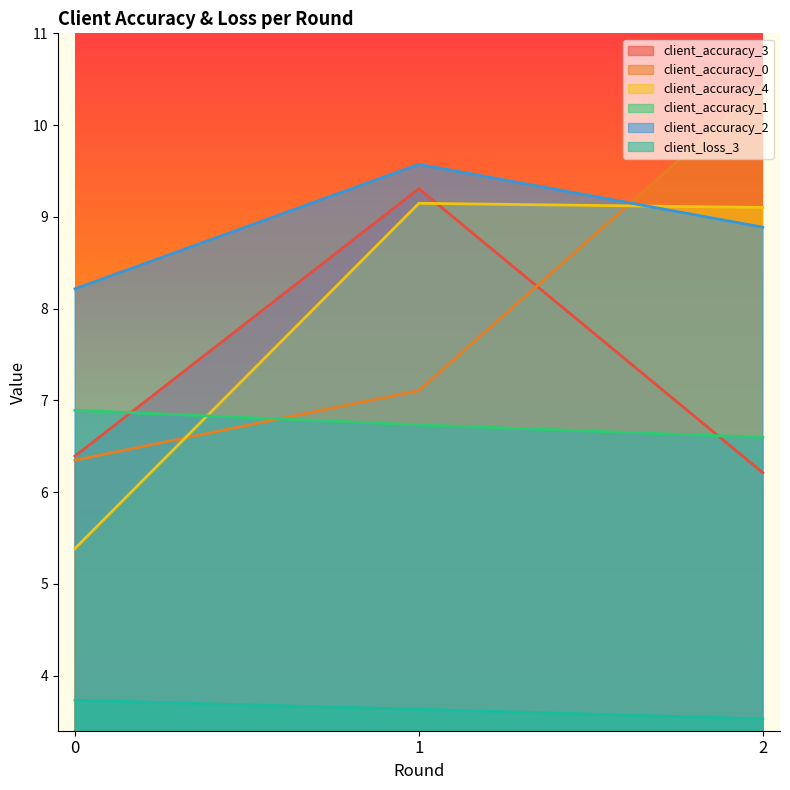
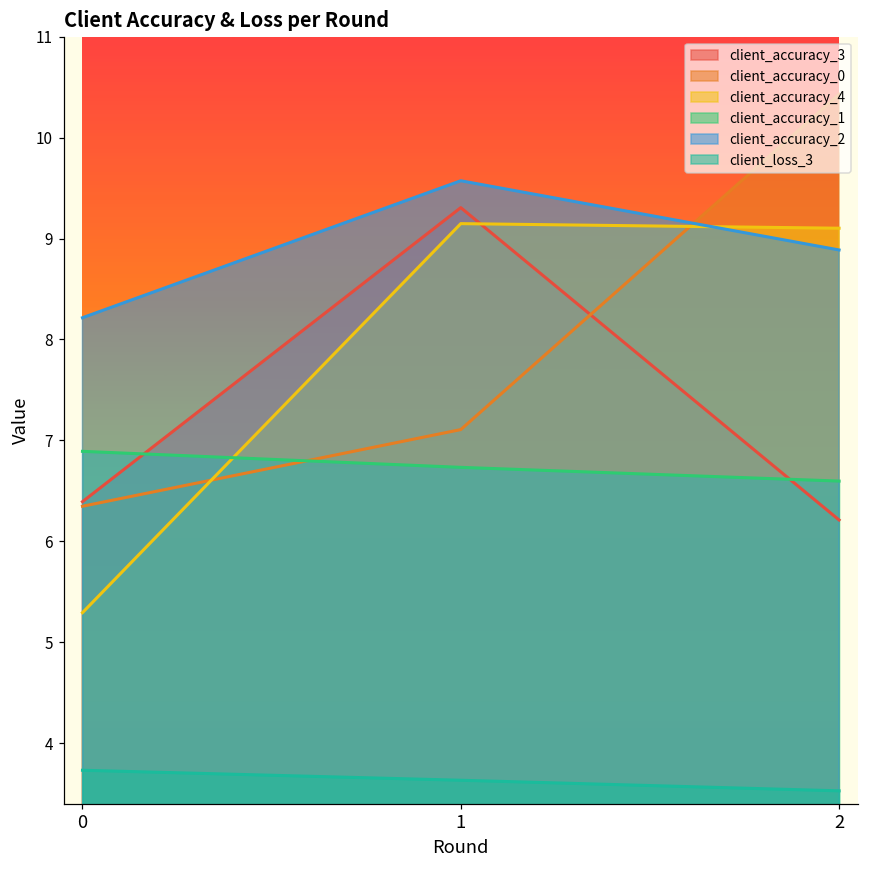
client_accuracy_4, 0: 5.4 -> 5.3
